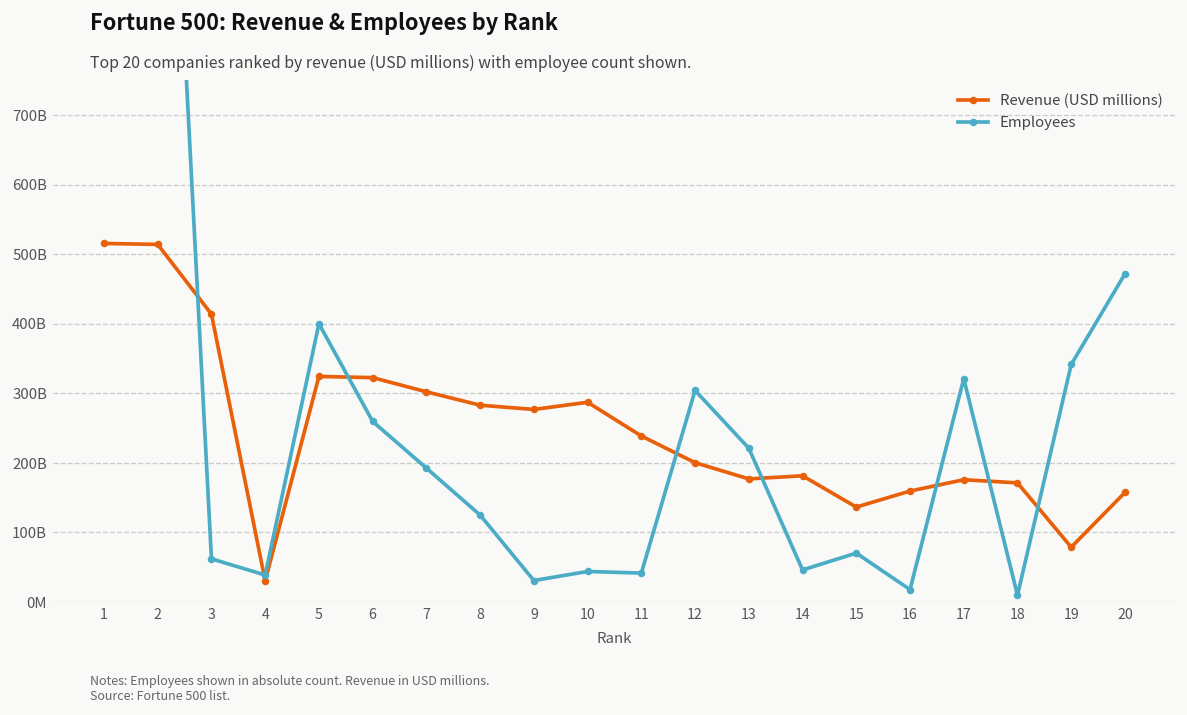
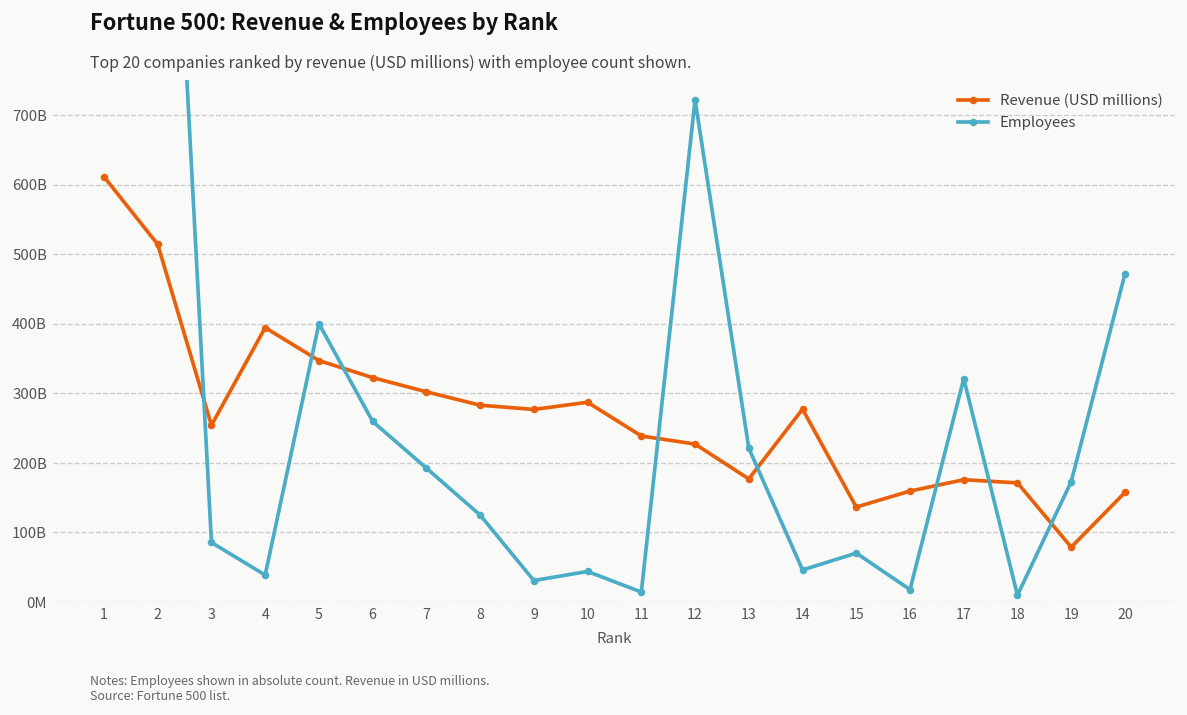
Revenue (USD millions), 1: 520000000000 -> 610000000000
Revenue (USD millions), 3: 410000000000 -> 250000000000
Employees, 3: 60000000000 -> 90000000000
Revenue (USD millions), 4: 30000000000 -> 390000000000
Revenue (USD millions), 5: 320000000000 -> 350000000000
Employees, 11: 40000000000 -> 10000000000
Revenue (USD millions), 12: 200000000000 -> 230000000000
Employees, 12: 300000000000 -> 720000000000
Revenue (USD millions), 14: 180000000000 -> 280000000000
Employees, 19: 340000000000 -> 170000000000
